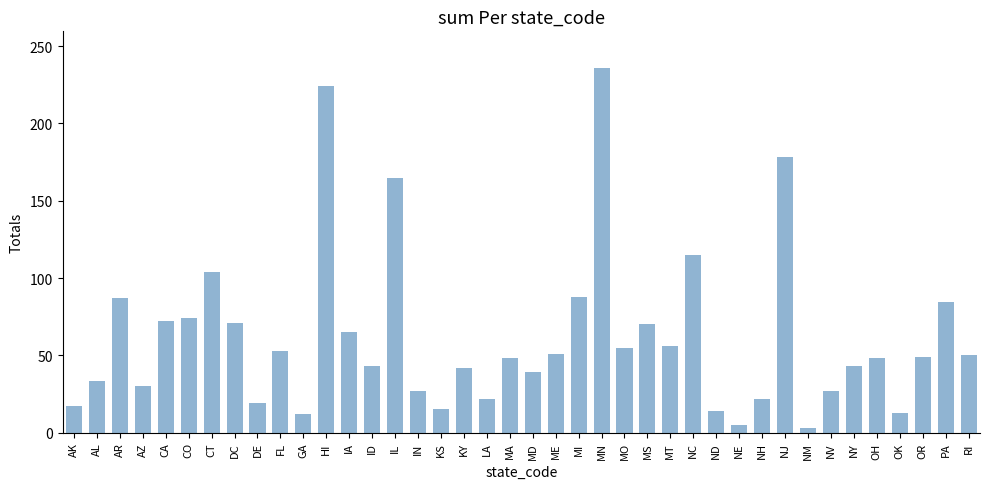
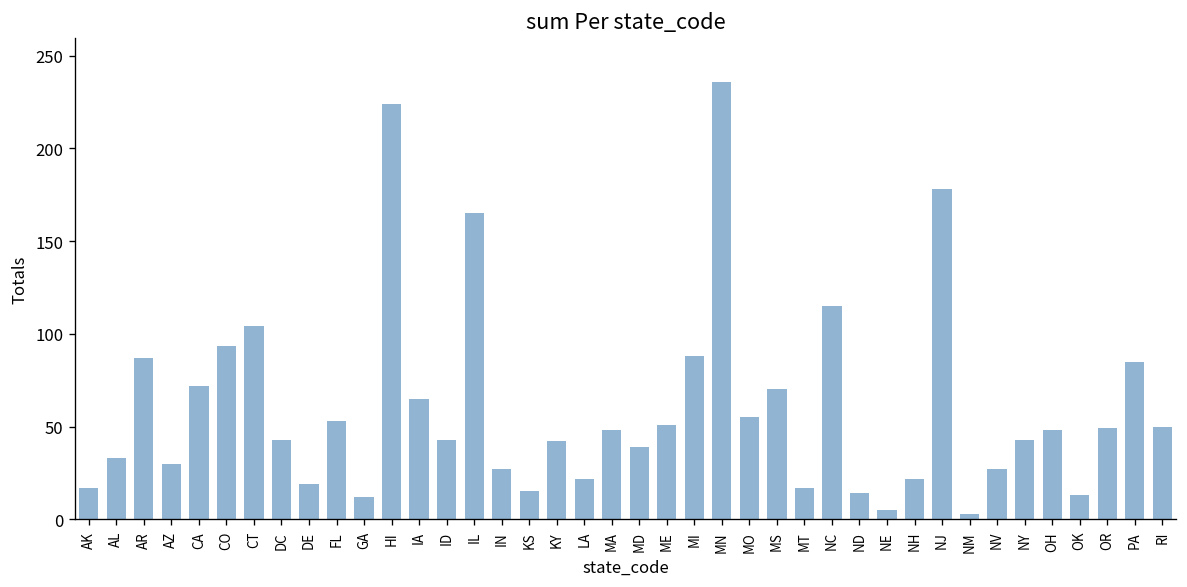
CO: 74 -> 94
DC: 71 -> 43
MT: 56 -> 17
